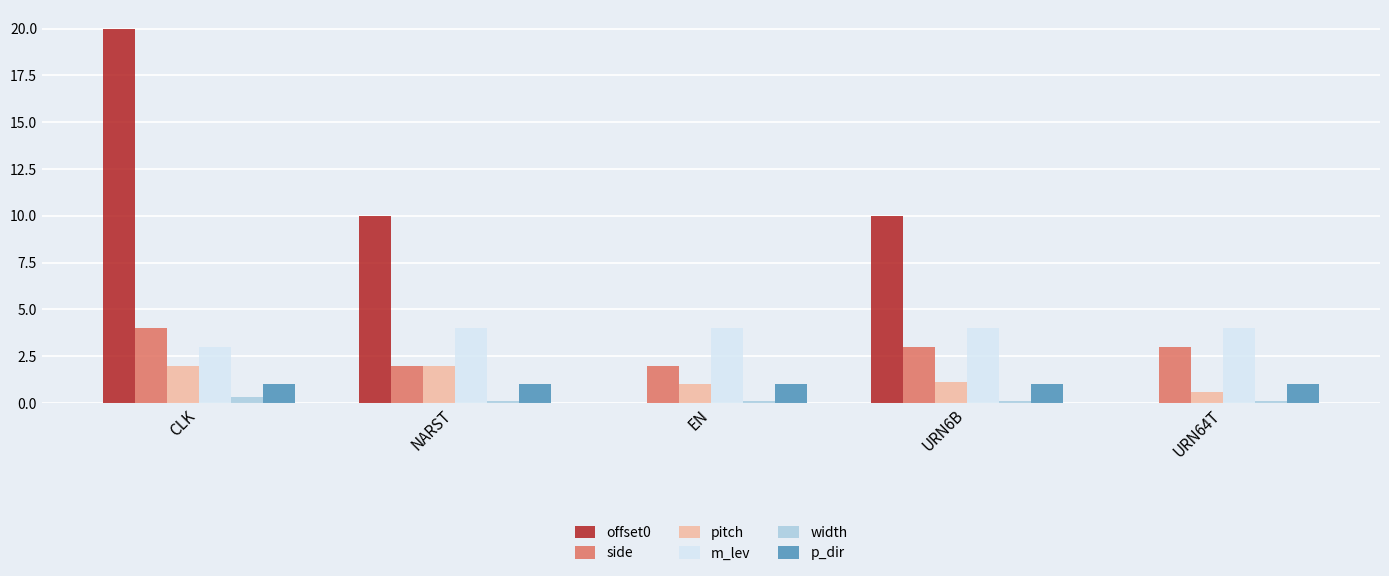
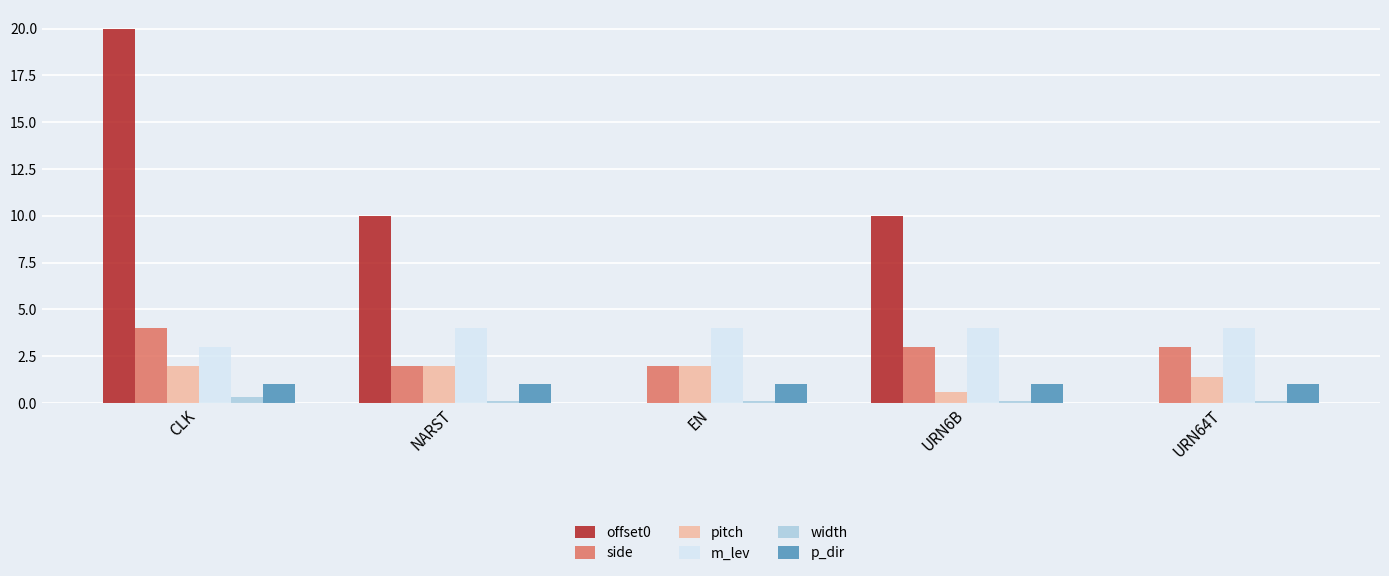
pitch, EN: 1 -> 2
pitch, URN6B: 1.1 -> 0.6
pitch, URN64T: 0.6 -> 1.4
